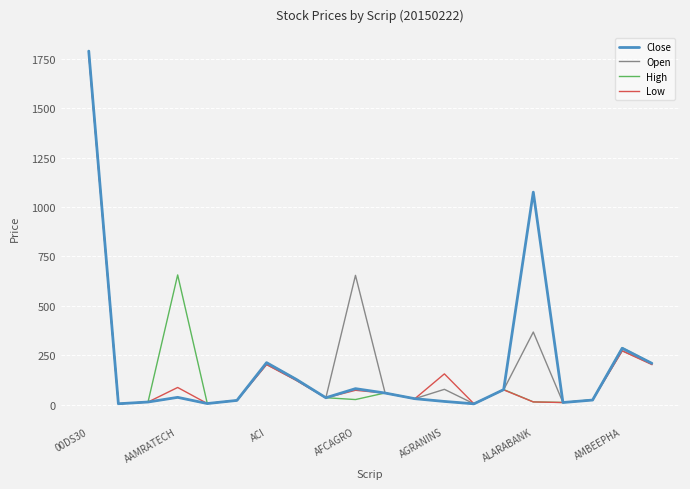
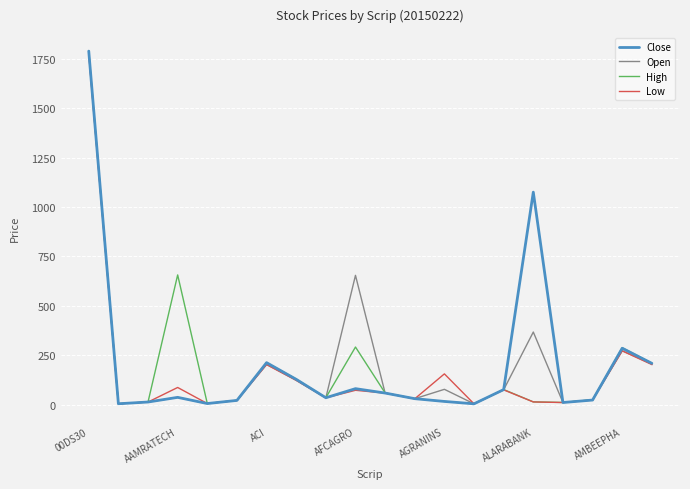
High, AFCAGRO: 30 -> 290
